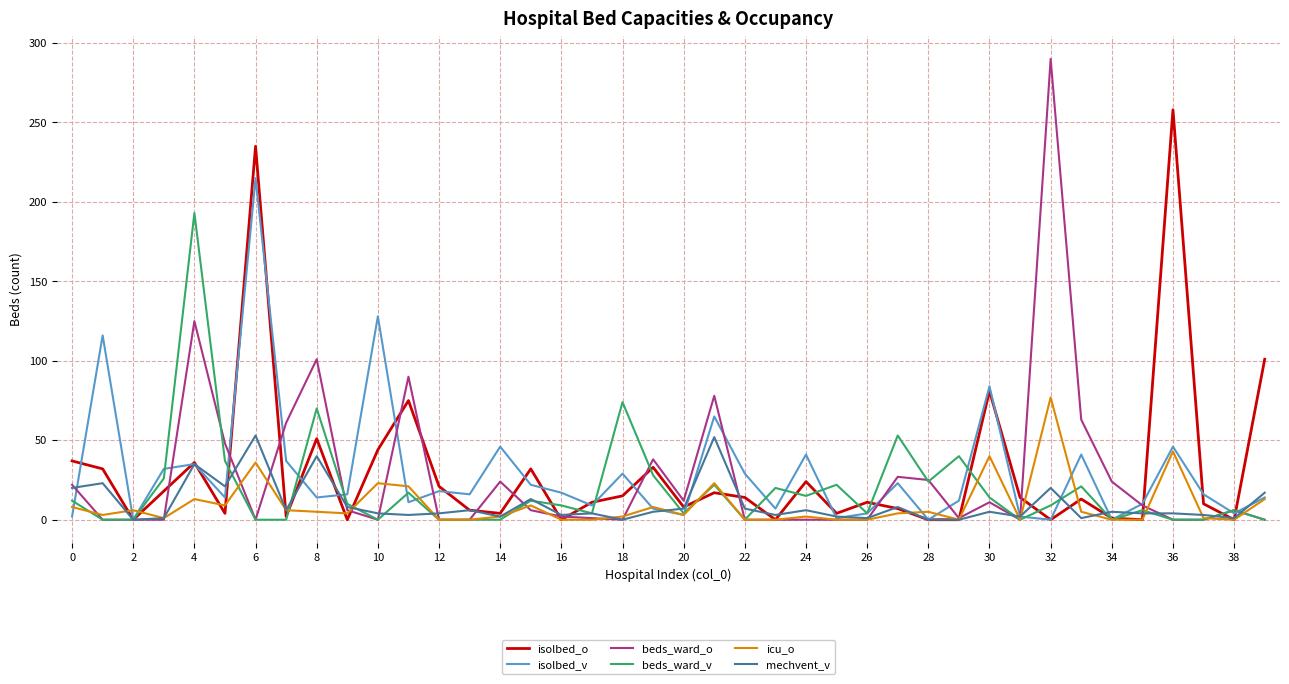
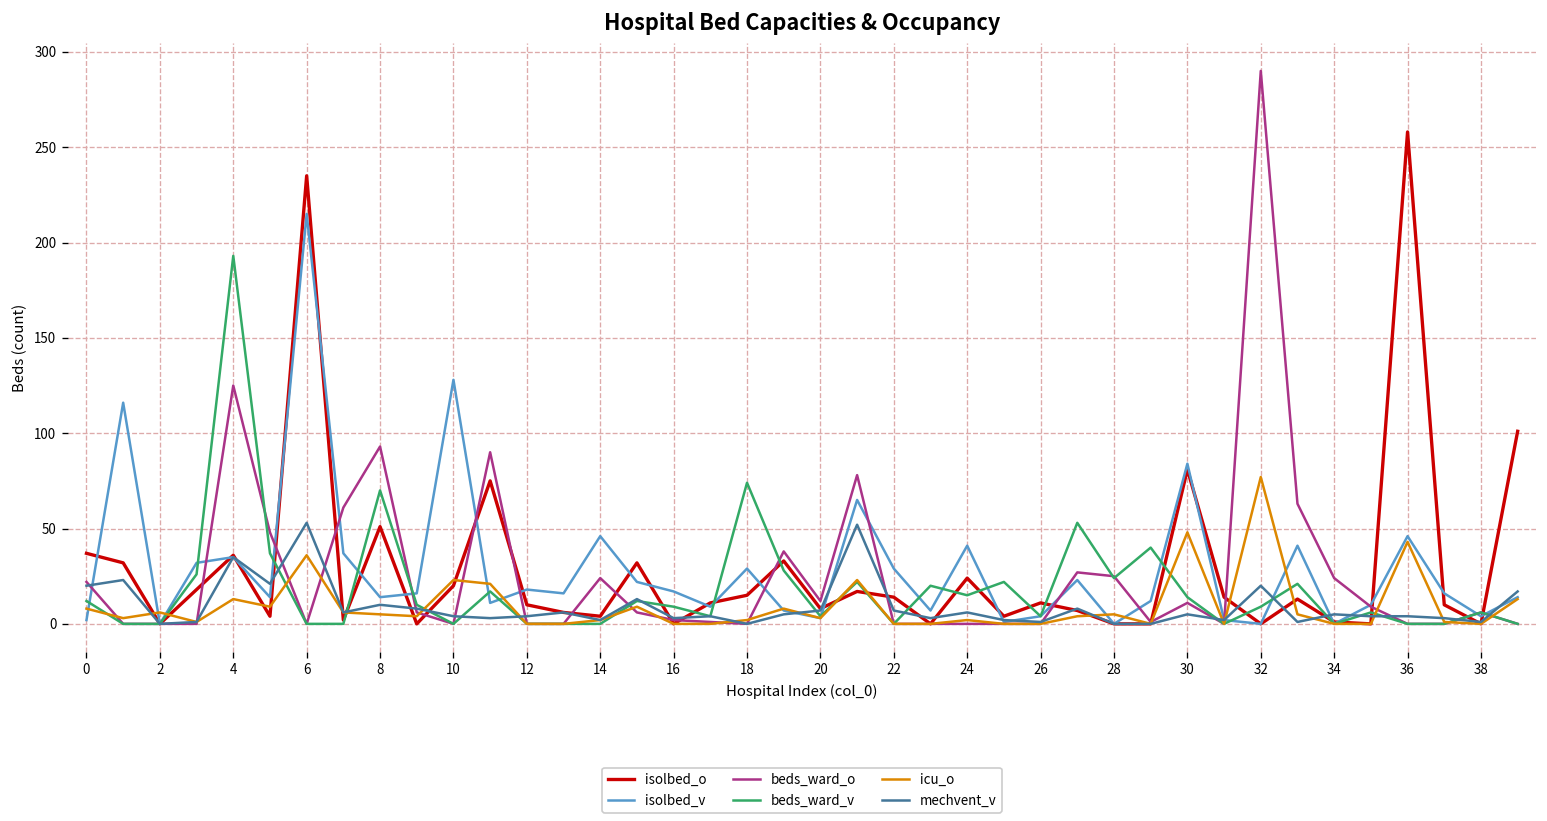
beds_ward_o, 8: 101 -> 93
mechvent_v, 8: 40 -> 10
isolbed_o, 10: 44 -> 20
isolbed_o, 12: 21 -> 10
icu_o, 30: 40 -> 48
